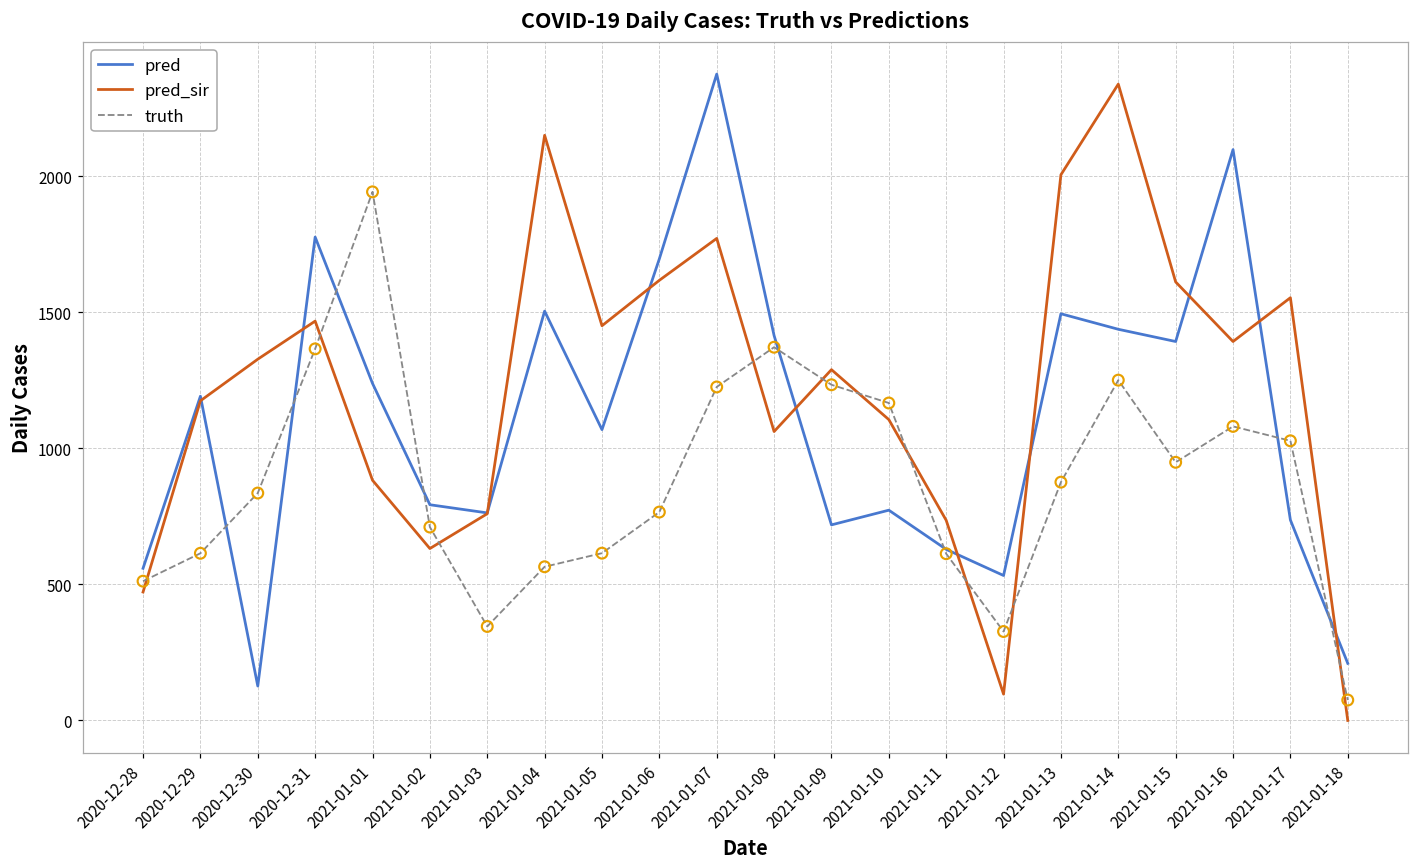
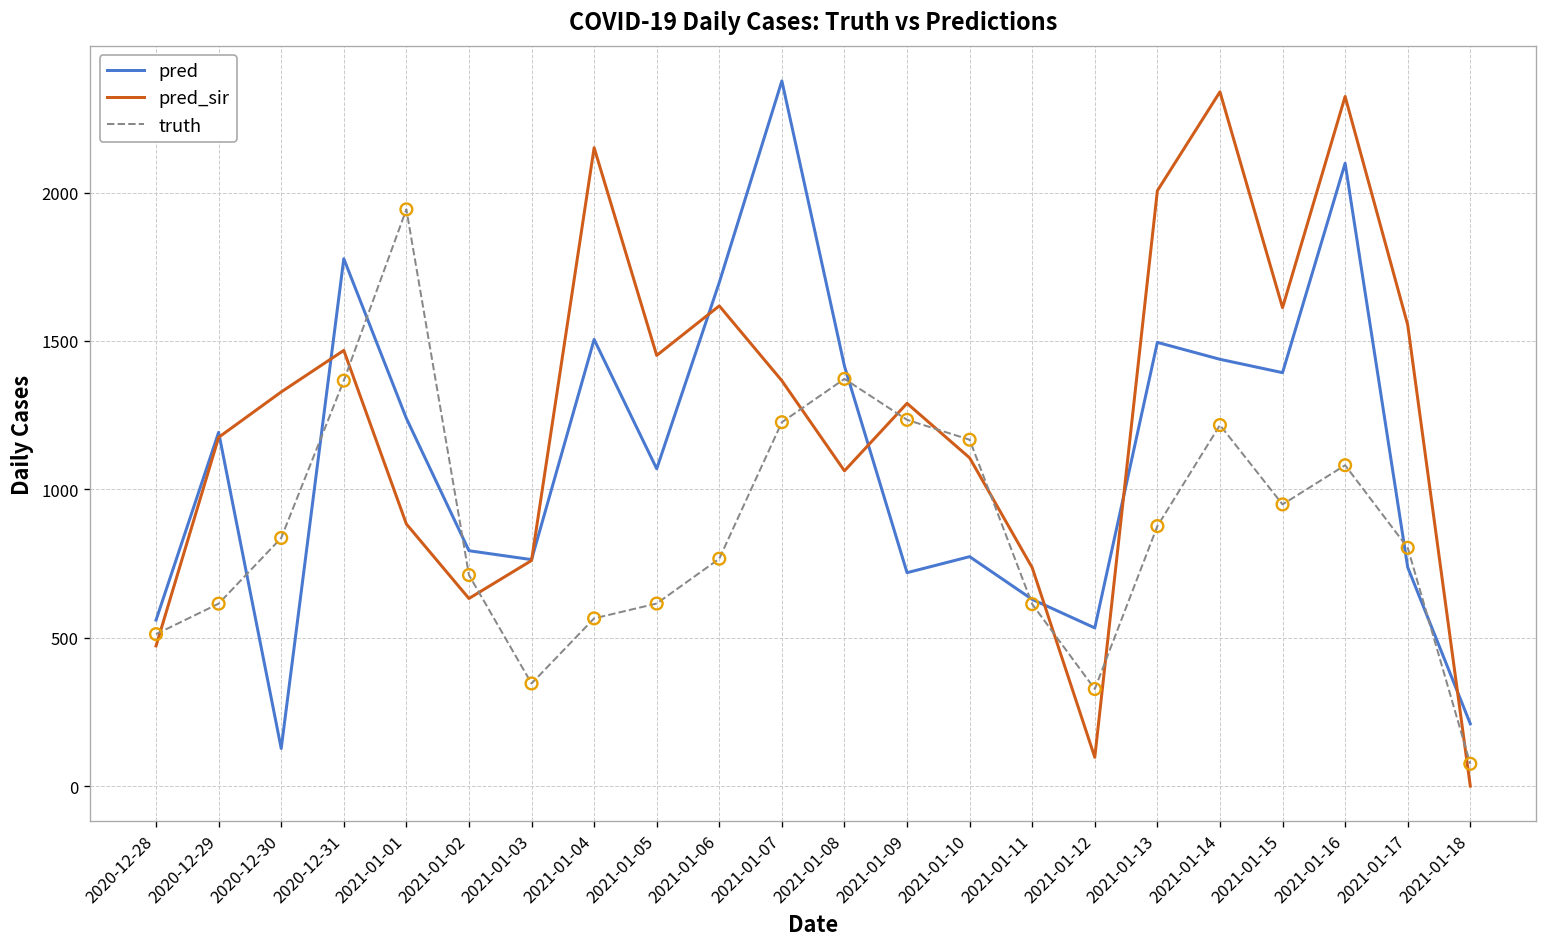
pred_sir, 2021-01-07: 1770 -> 1370
truth, 2021-01-14: 1250 -> 1220
pred_sir, 2021-01-16: 1390 -> 2320
truth, 2021-01-17: 1030 -> 800
